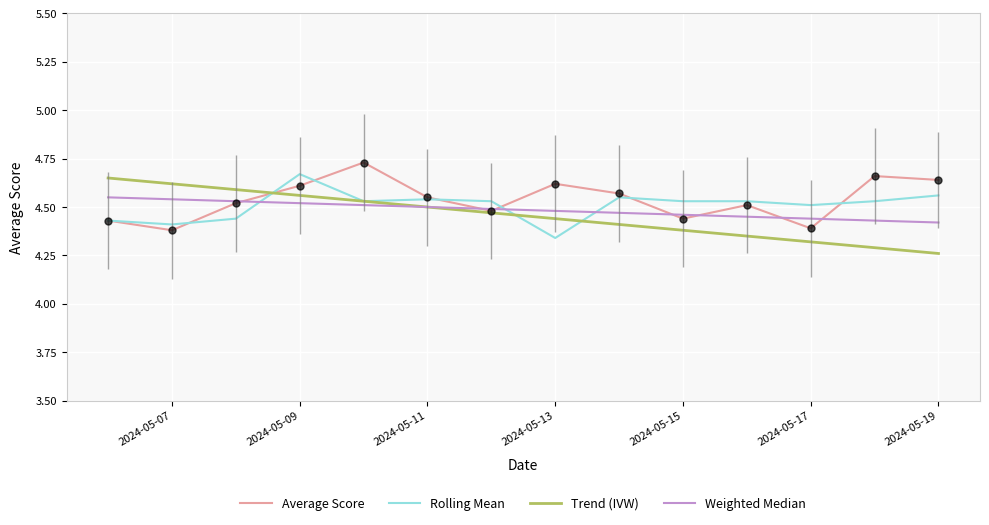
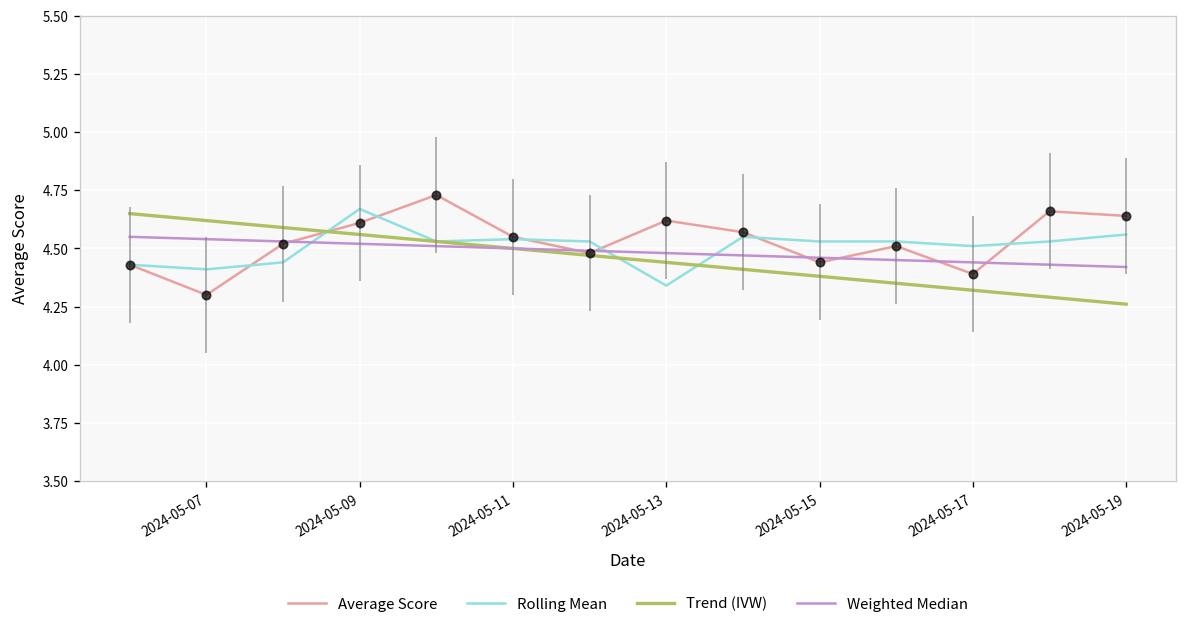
Average Score, 2024-05-07: 4.38 -> 4.30
